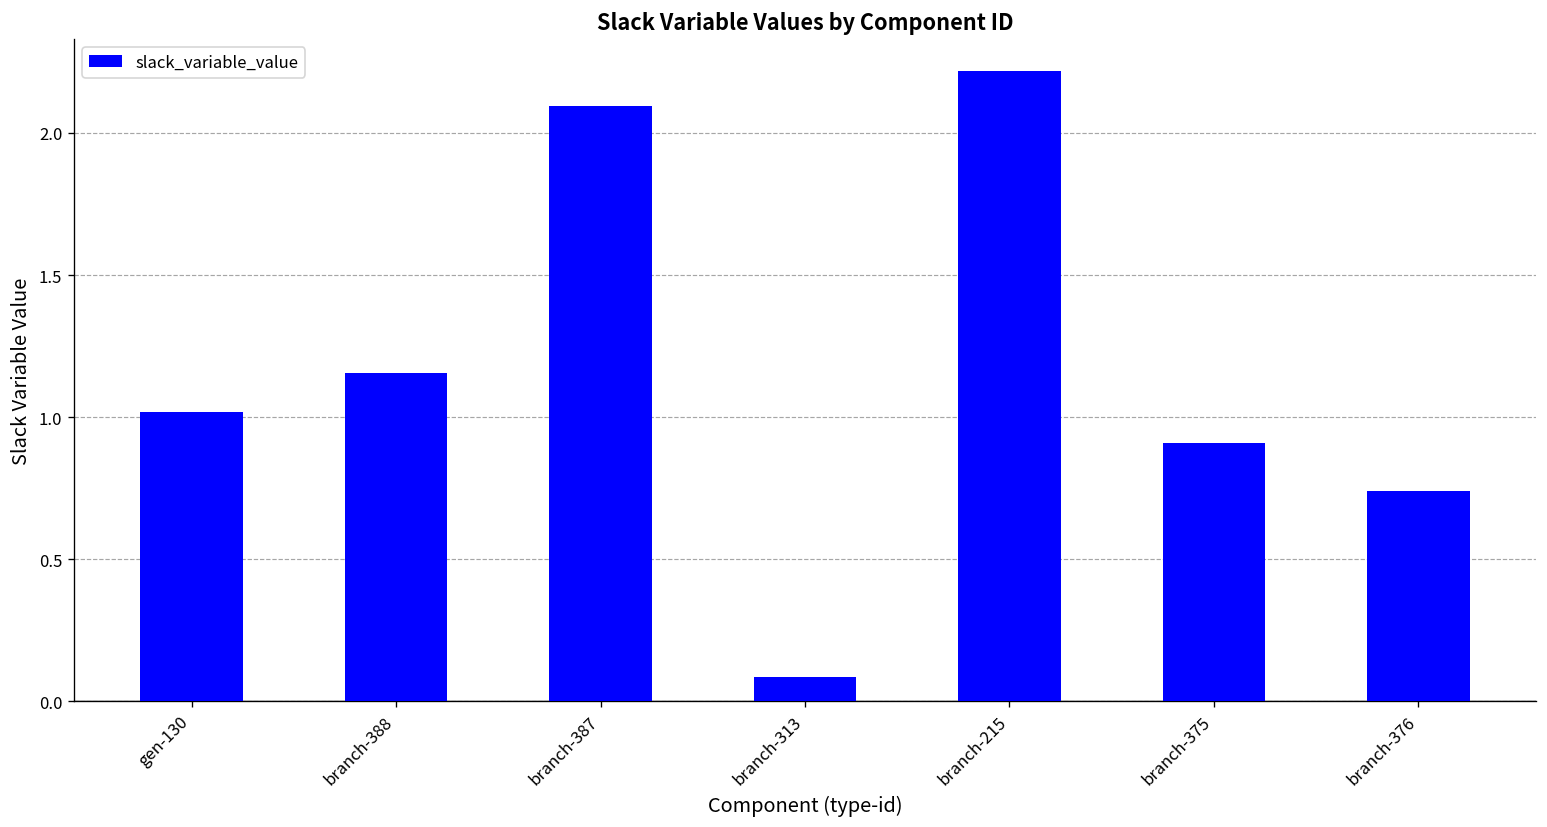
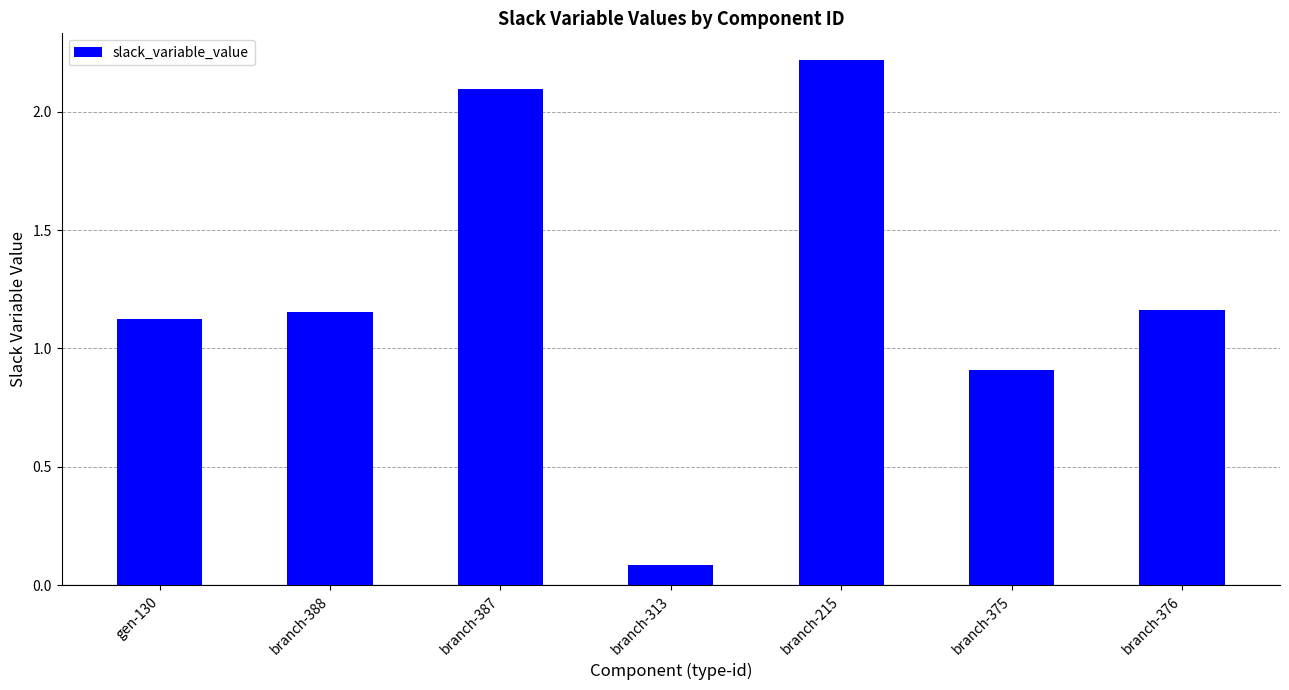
gen-130: 1.02 -> 1.12
branch-376: 0.74 -> 1.16
